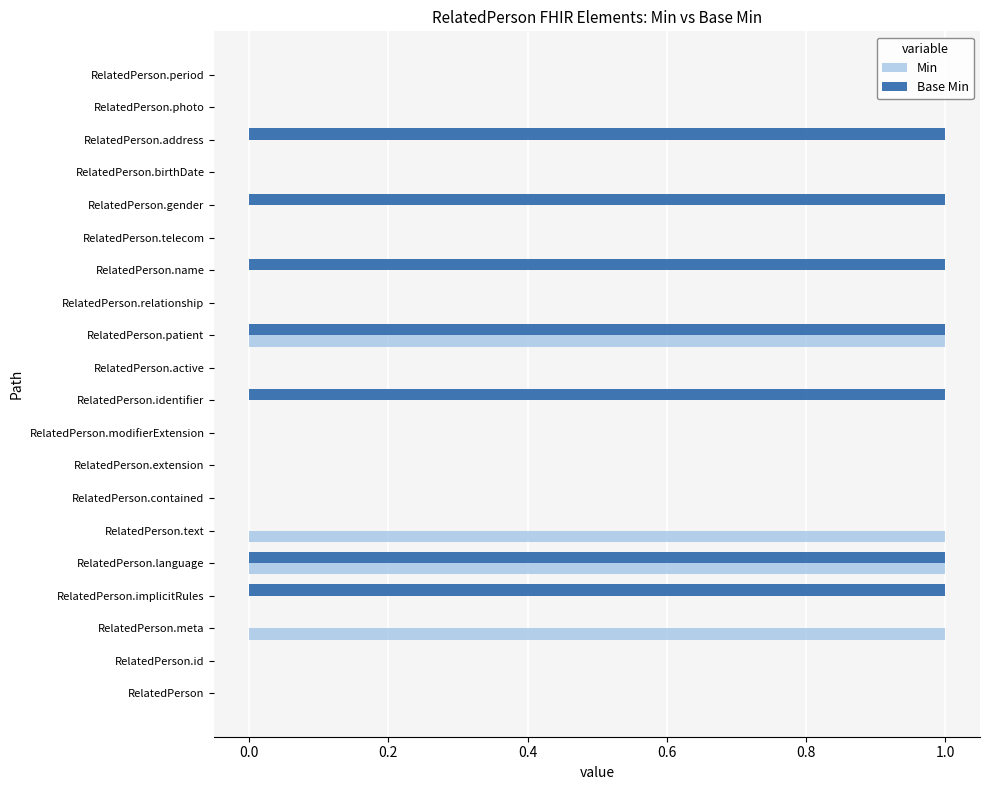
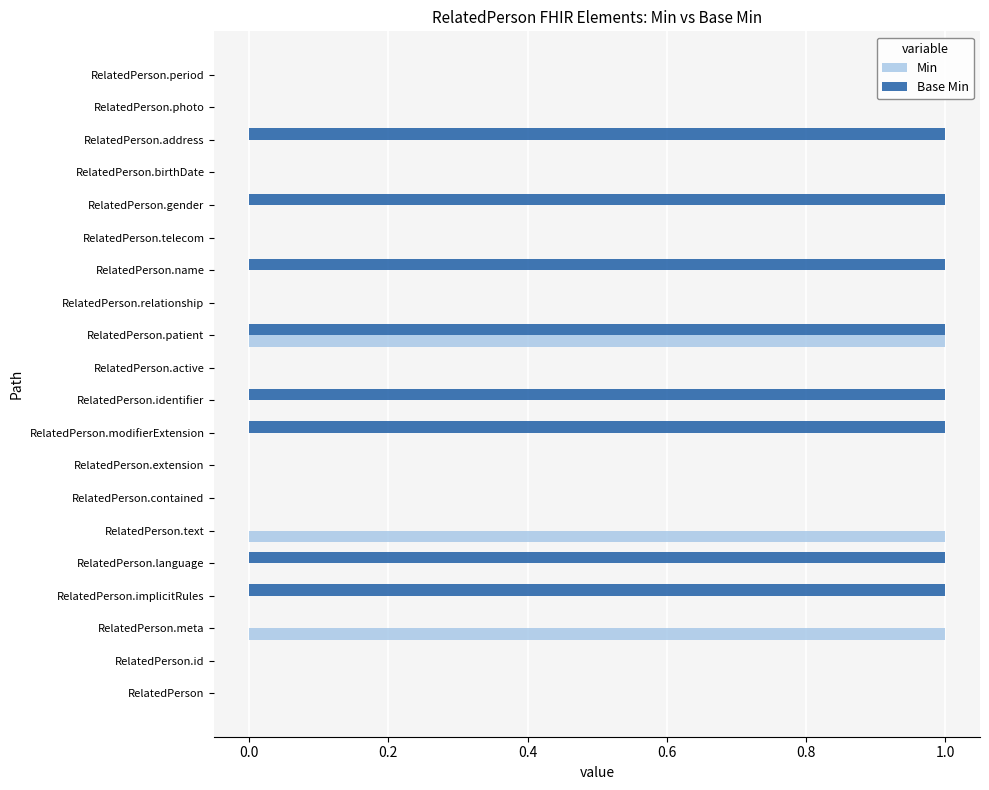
Base Min, RelatedPerson.modifierExtension: 0 -> 1
Min, RelatedPerson.language: 1 -> 0
